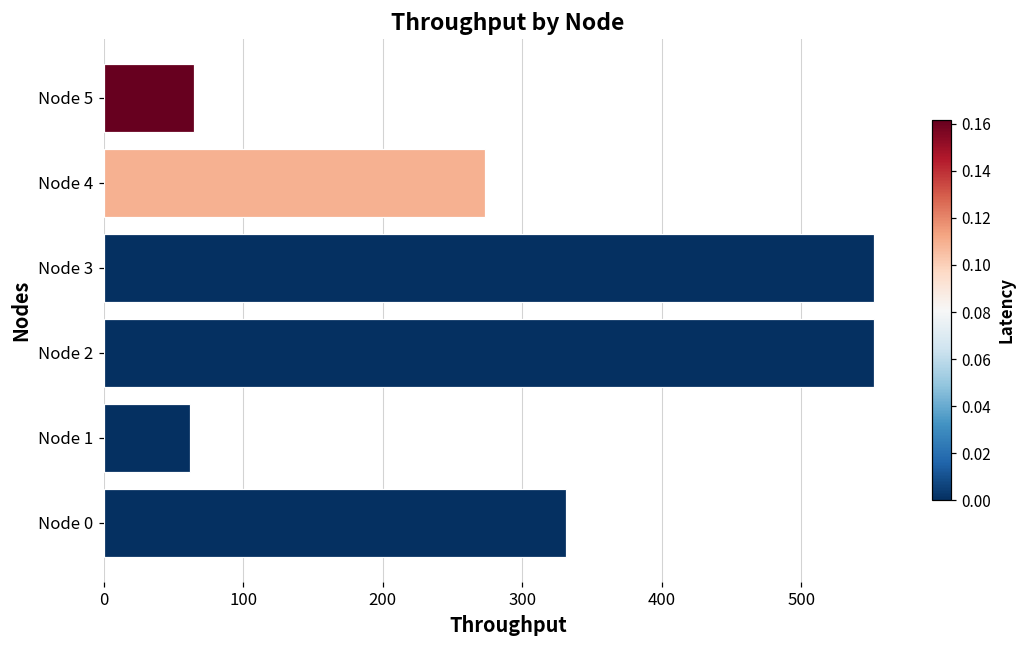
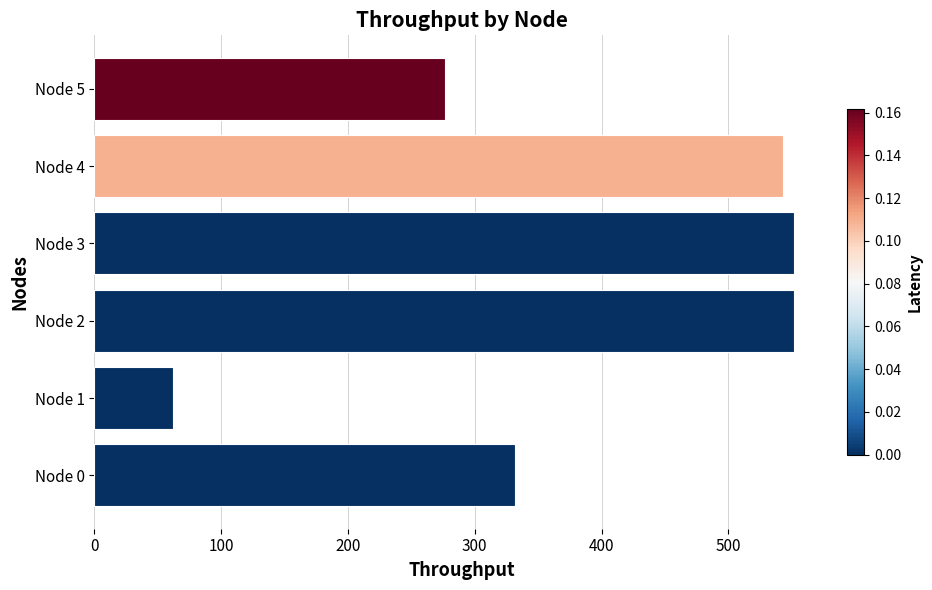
Node 5: 65 -> 277
Node 4: 274 -> 543
